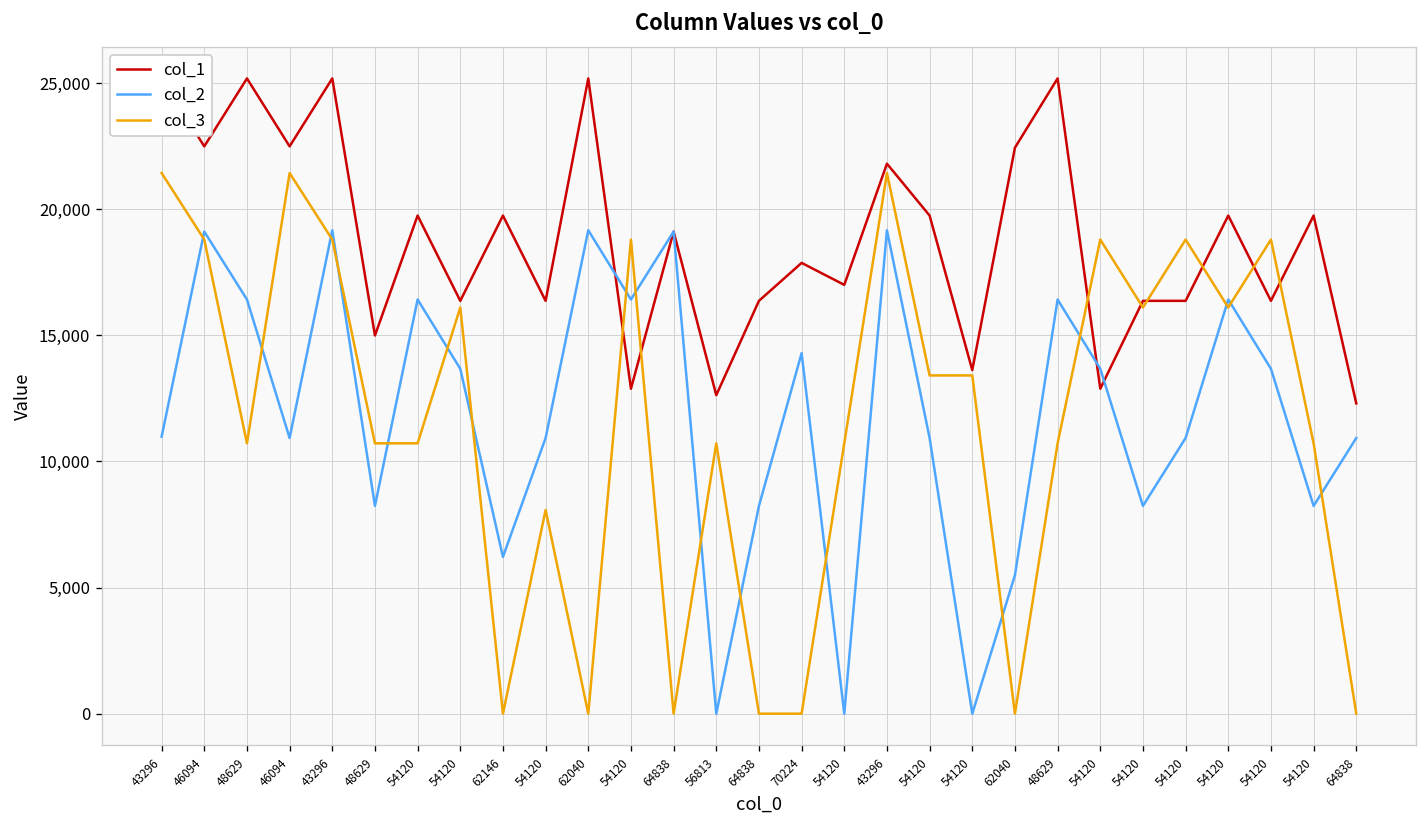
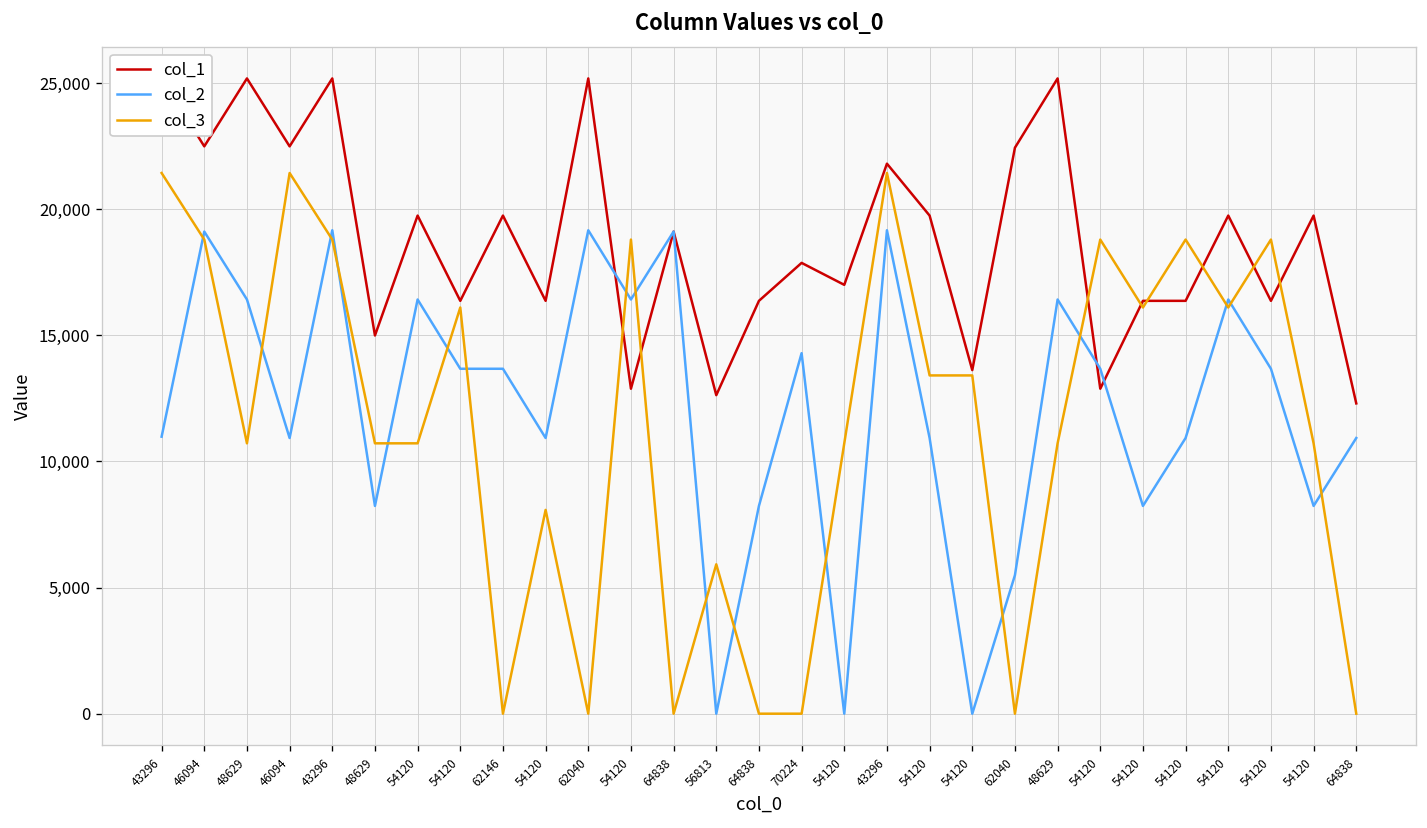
col_2, 62146: 6,200 -> 13,700
col_3, 56813: 10,700 -> 5,900
